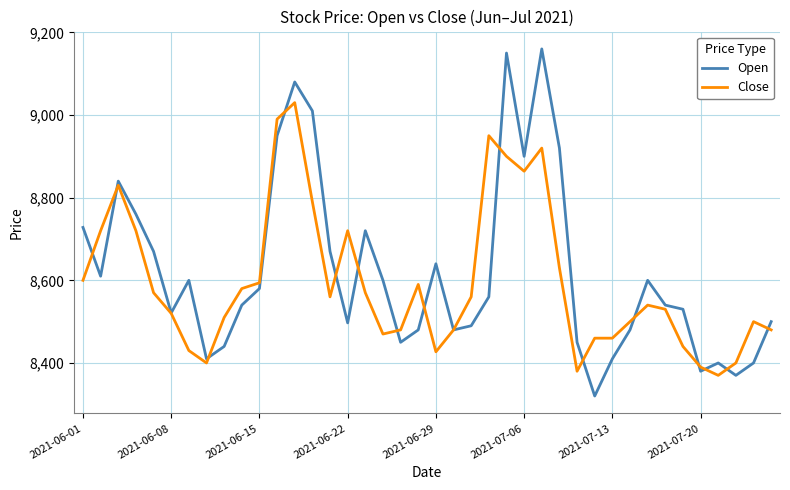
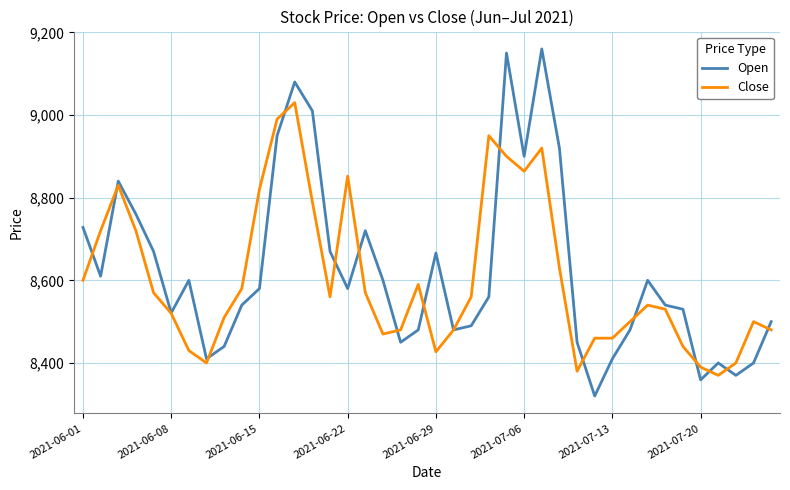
Close, 2021-06-15: 8,590 -> 8,820
Open, 2021-06-22: 8,500 -> 8,580
Close, 2021-06-22: 8,720 -> 8,850
Open, 2021-06-29: 8,640 -> 8,670
Open, 2021-07-20: 8,380 -> 8,360
